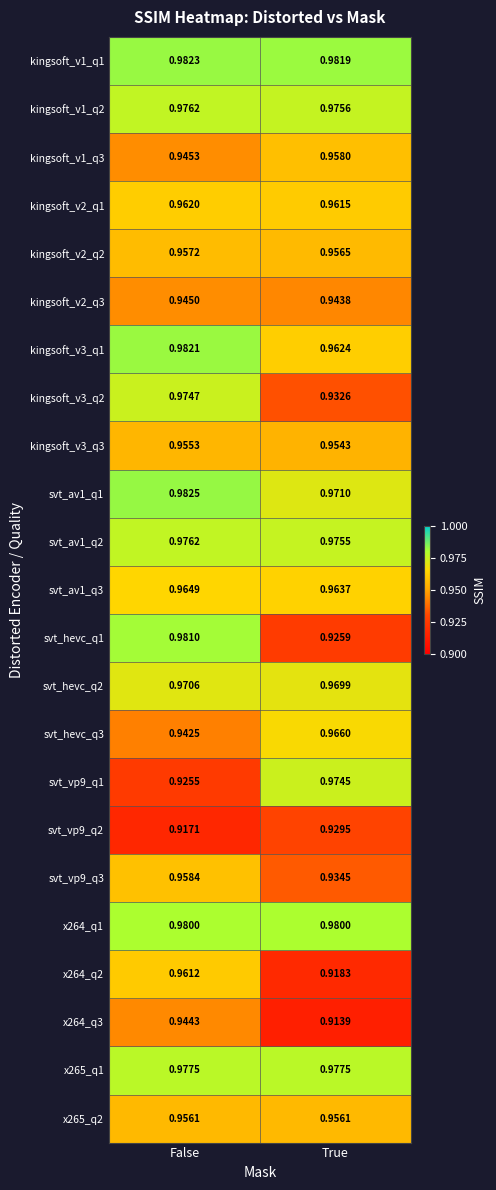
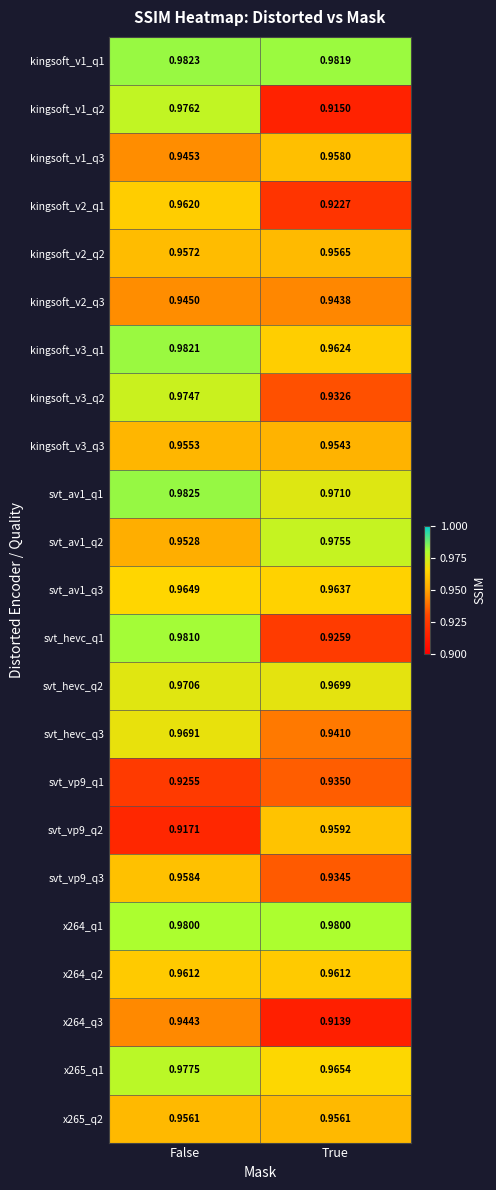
kingsoft_v1_q2, True: 0.9756 -> 0.9150
kingsoft_v2_q1, True: 0.9615 -> 0.9227
svt_av1_q2, False: 0.9762 -> 0.9528
svt_hevc_q3, False: 0.9425 -> 0.9691
svt_hevc_q3, True: 0.9660 -> 0.9410
svt_vp9_q1, True: 0.9745 -> 0.9350
svt_vp9_q2, True: 0.9295 -> 0.9592
x264_q2, True: 0.9183 -> 0.9612
x265_q1, True: 0.9775 -> 0.9654
